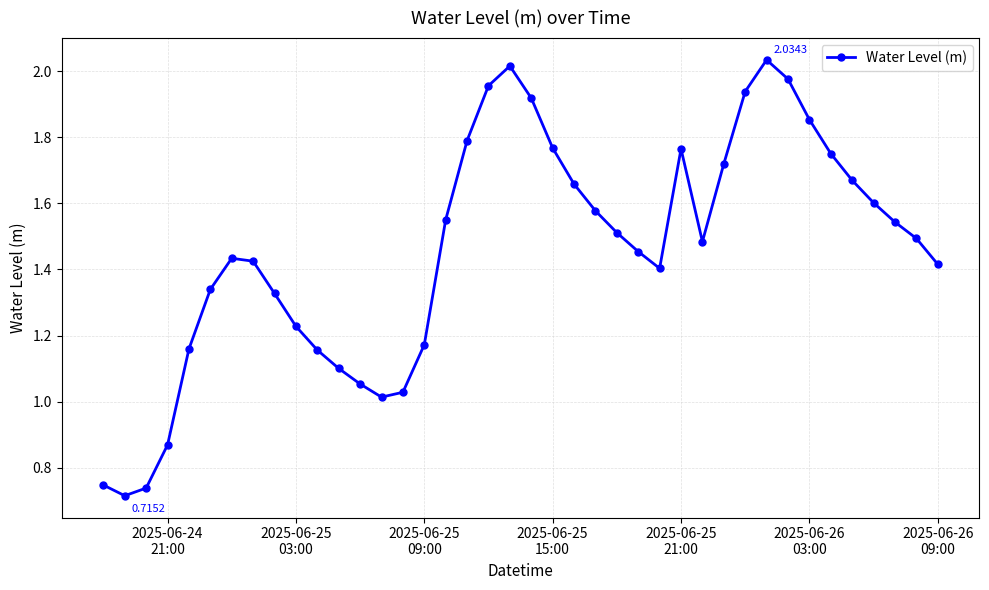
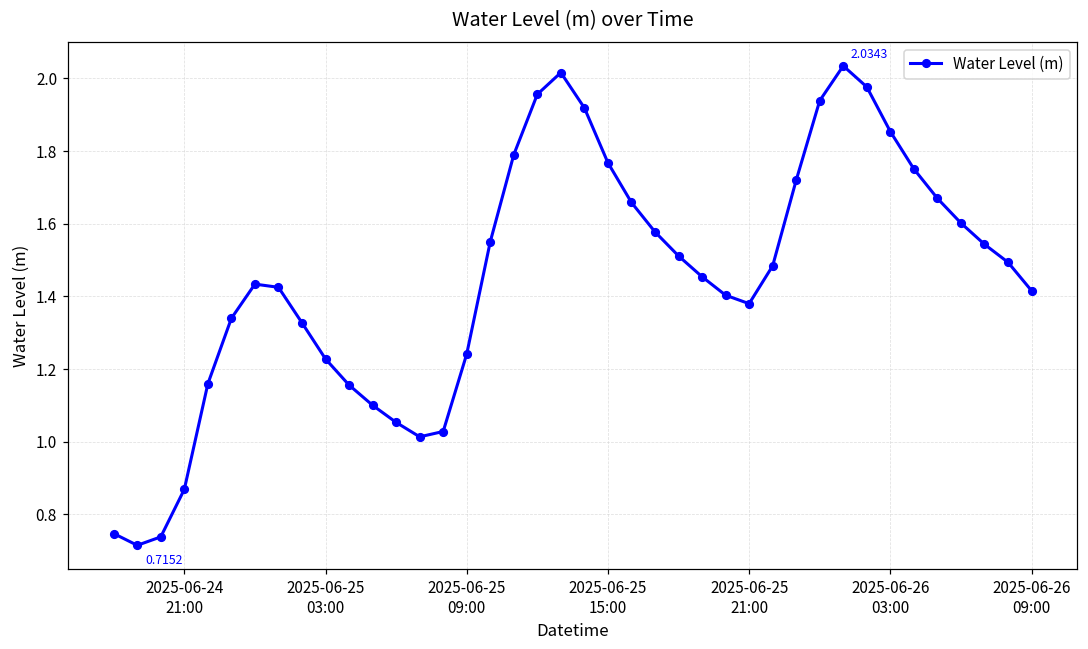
2025-06-25 09:00: 1.17 -> 1.24
2025-06-25 21:00: 1.77 -> 1.38
